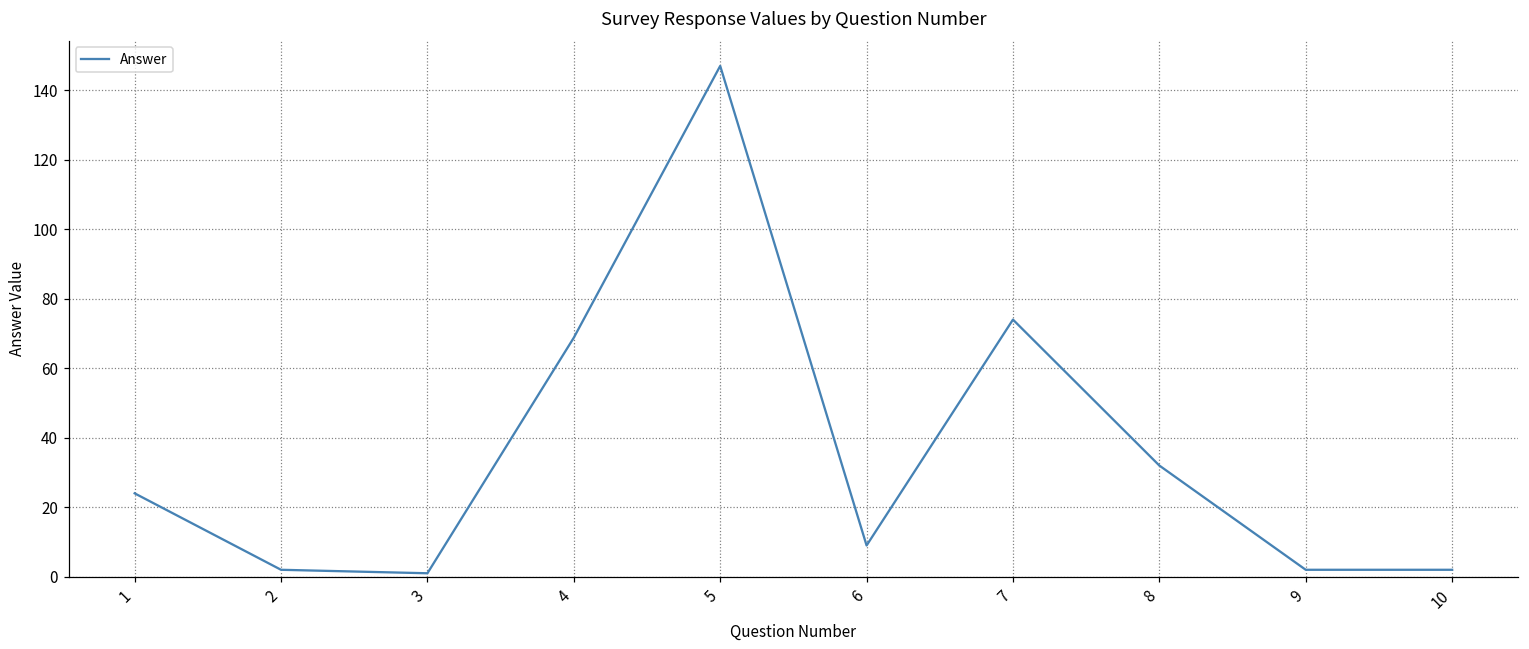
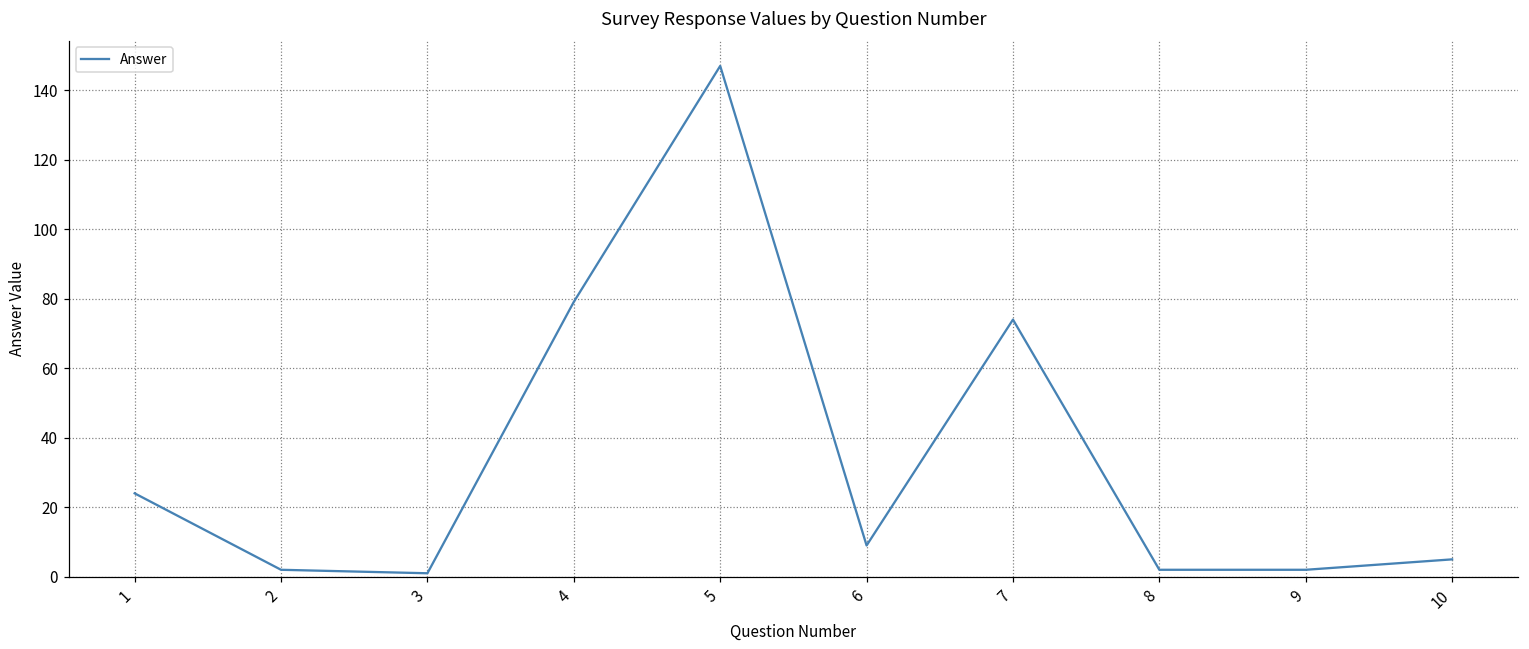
4: 69 -> 79
8: 32 -> 2
10: 2 -> 5
